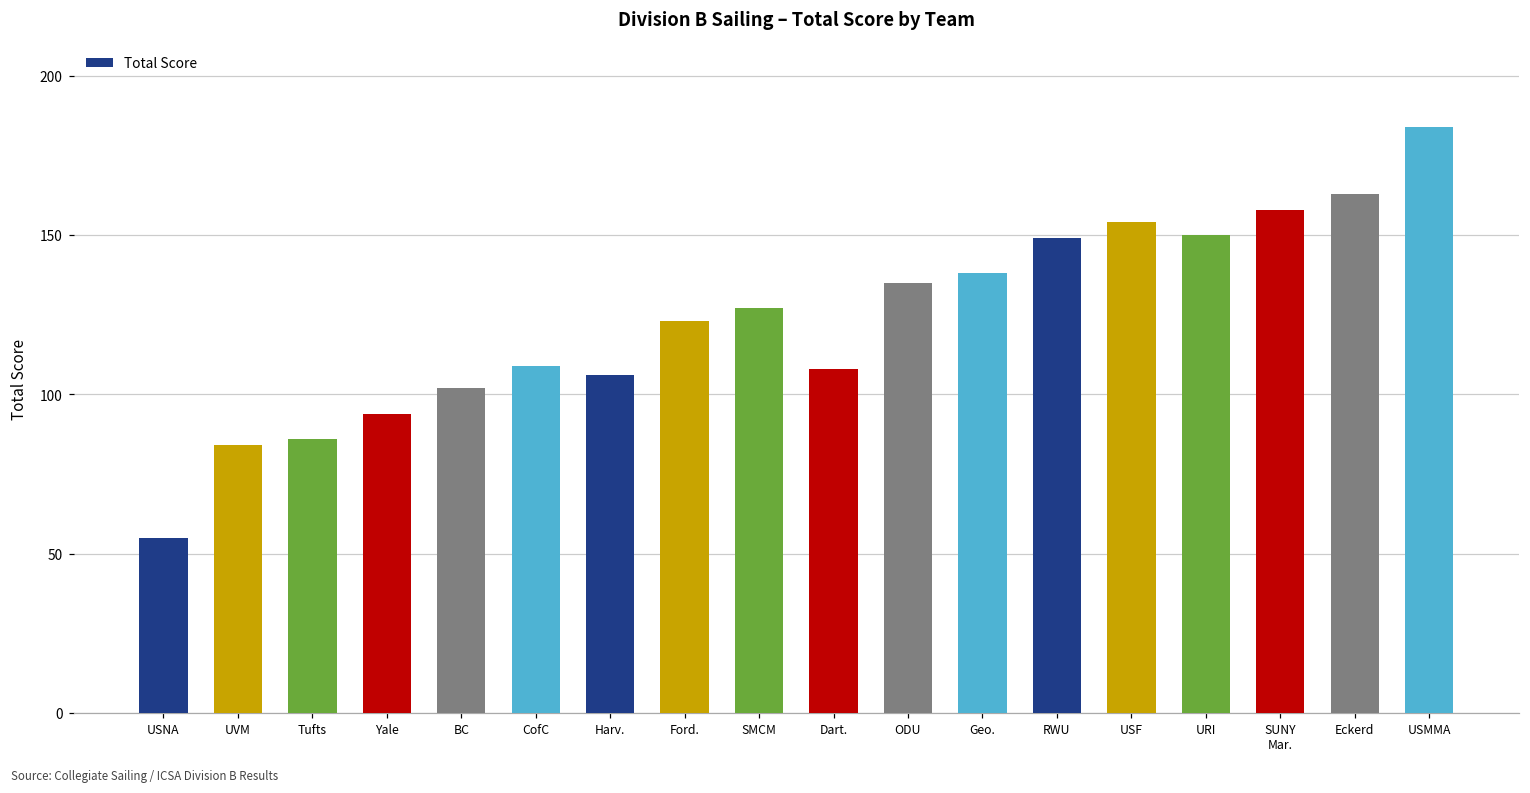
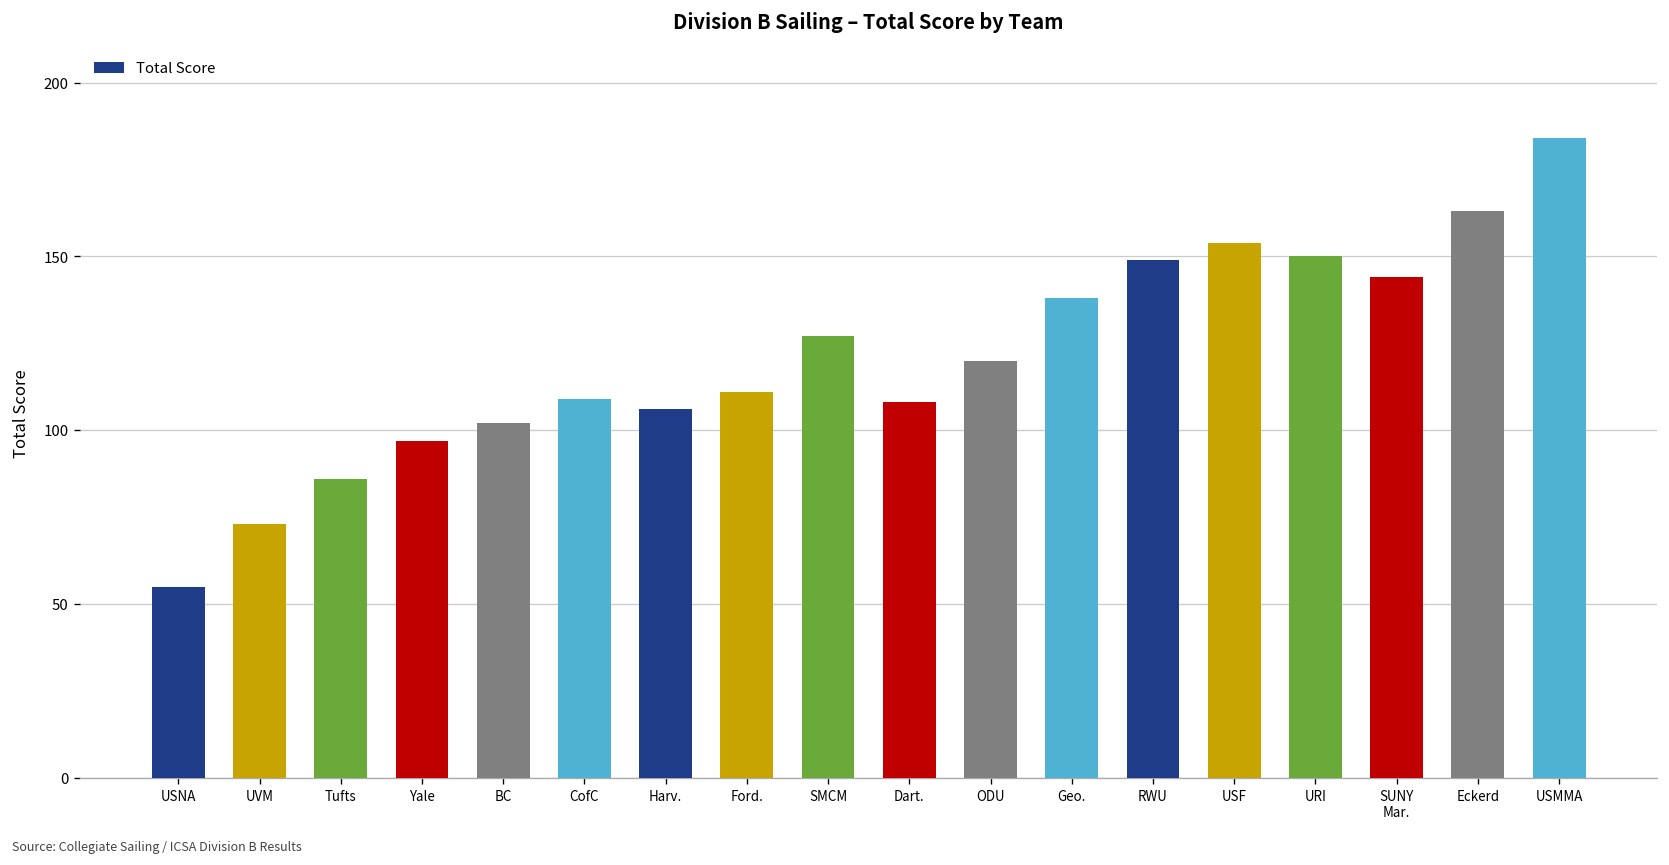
UVM: 84 -> 73
Yale: 94 -> 97
Ford.: 123 -> 111
ODU: 135 -> 120
SUNY Mar.: 158 -> 144
